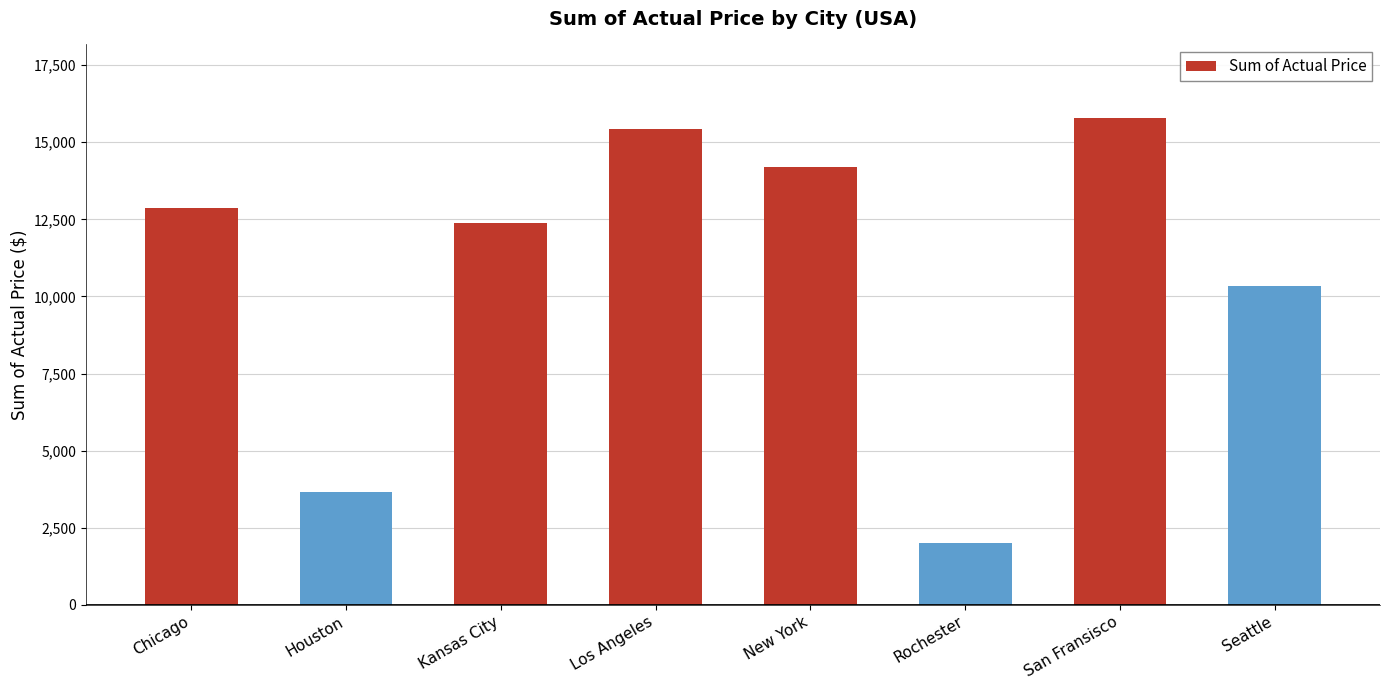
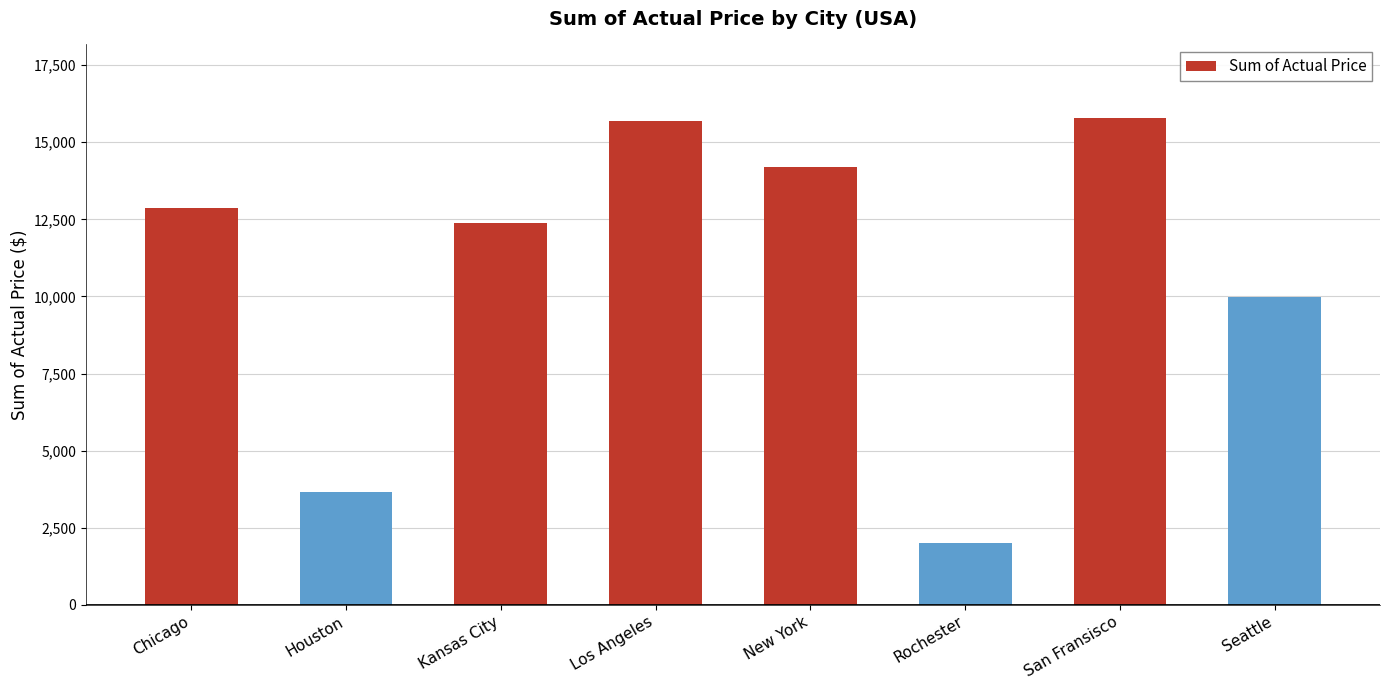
Los Angeles: 15,400 -> 15,700
Seattle: 10,400 -> 10,000
